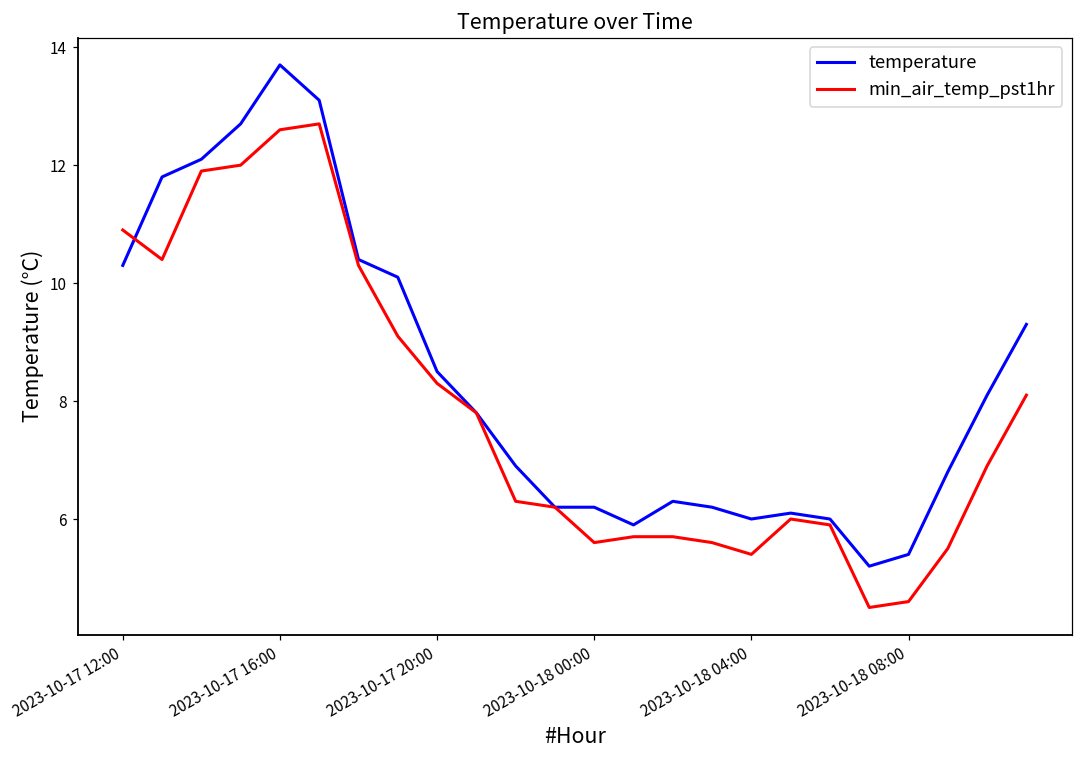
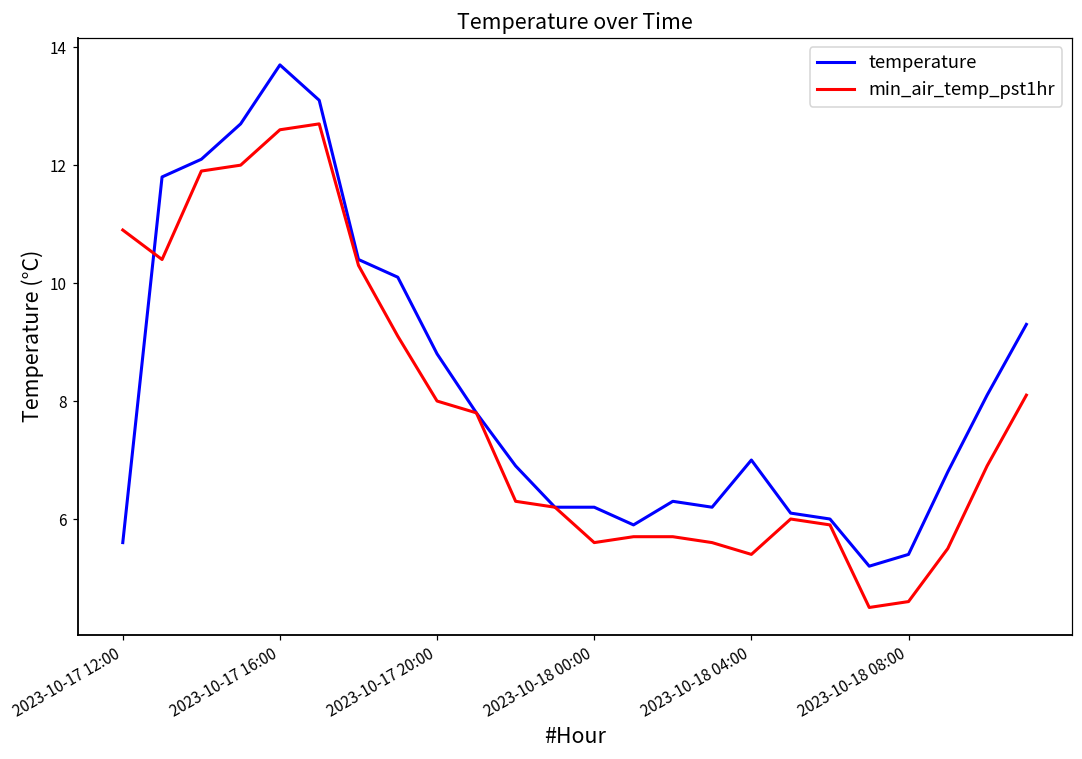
temperature, 2023-10-17 12:00: 10.3 -> 5.6
temperature, 2023-10-17 20:00: 8.5 -> 8.8
min_air_temp_pst1hr, 2023-10-17 20:00: 8.3 -> 8.0
temperature, 2023-10-18 04:00: 6 -> 7
